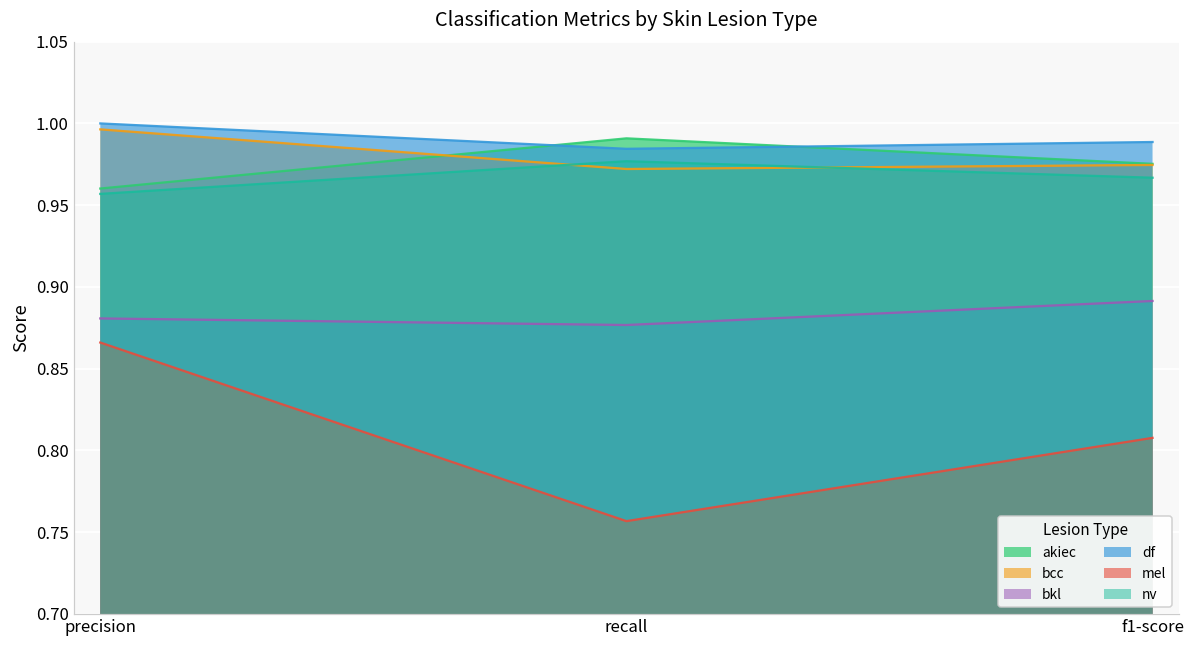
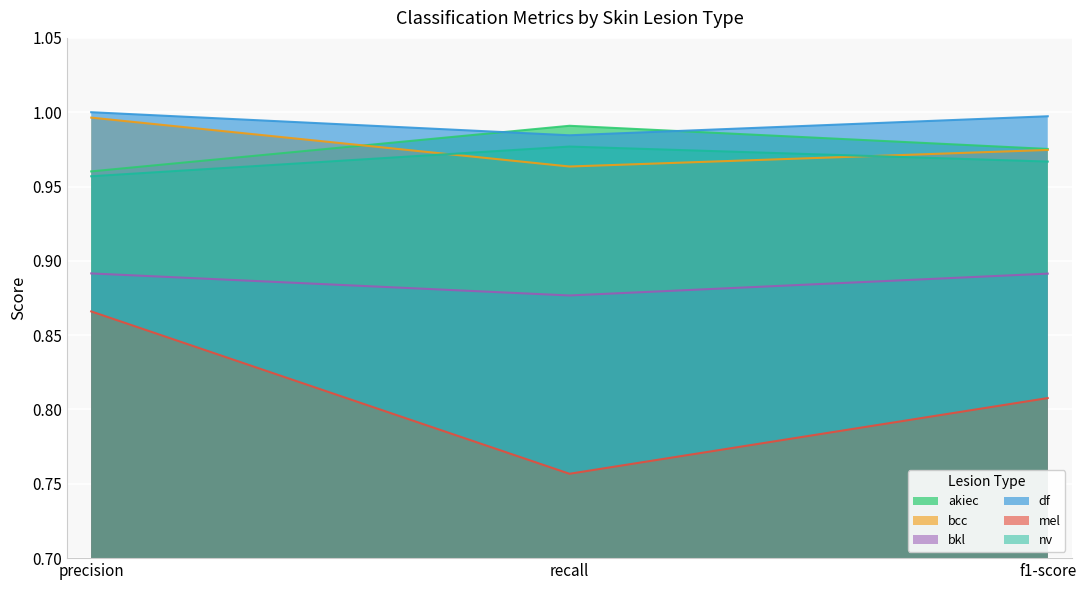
bkl, precision: 0.881 -> 0.892
bcc, recall: 0.972 -> 0.963
df, f1-score: 0.989 -> 0.997
